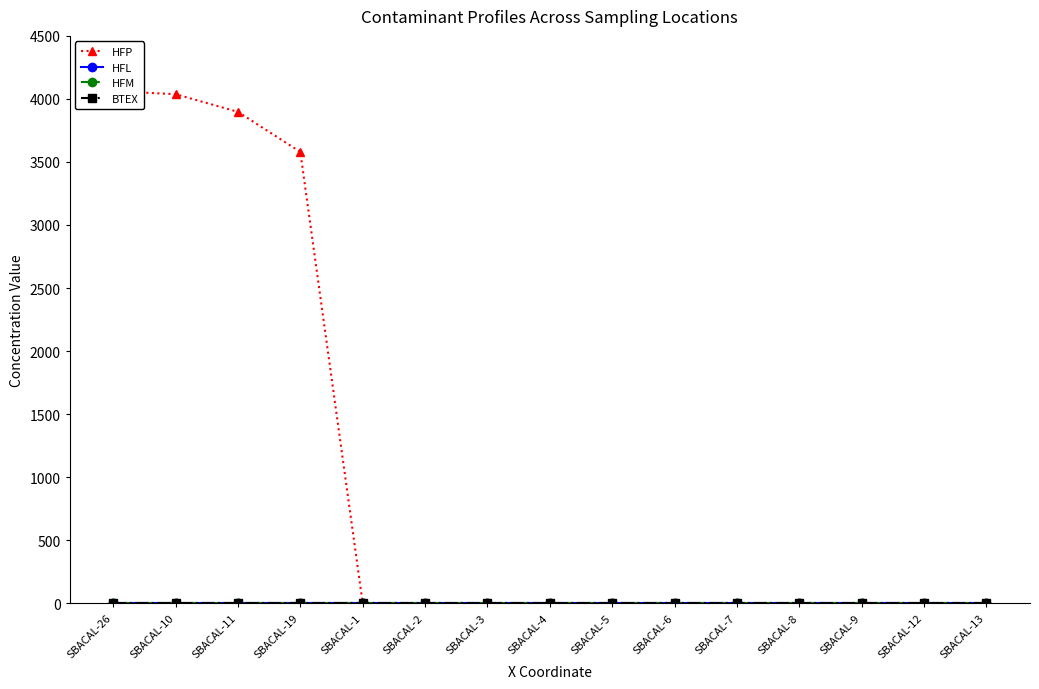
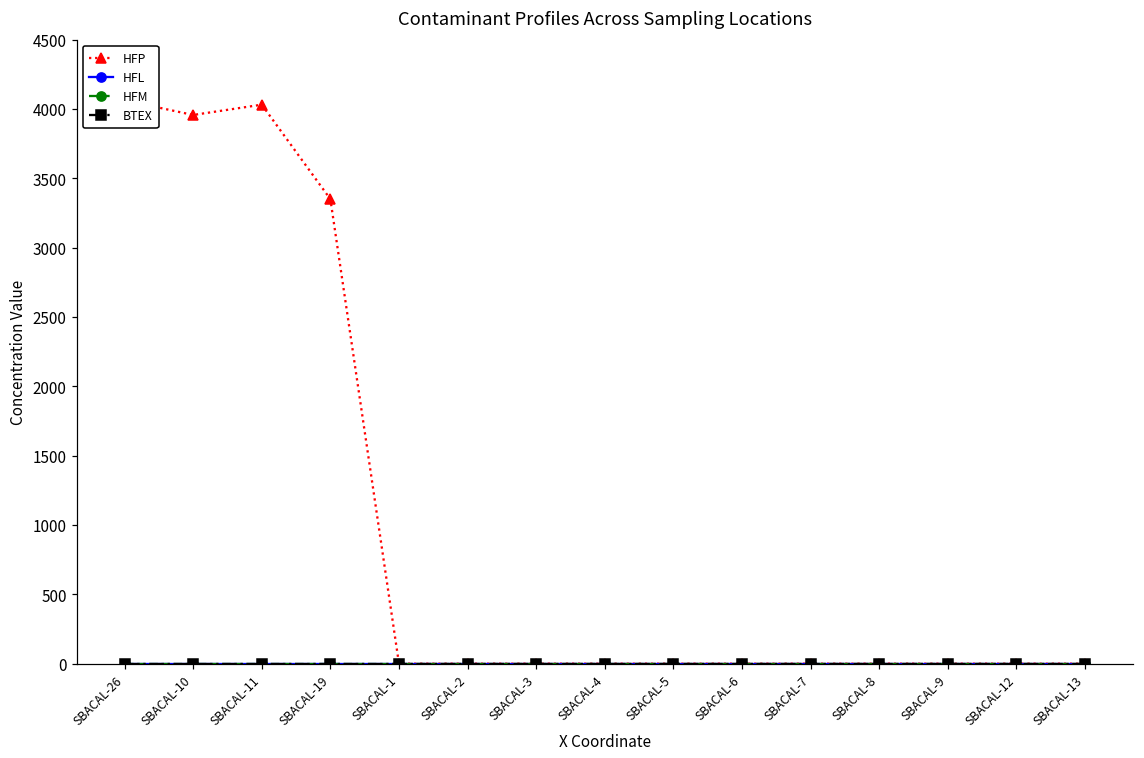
HFP, SBACAL-10: 4040 -> 3960
HFP, SBACAL-11: 3900 -> 4030
HFP, SBACAL-19: 3580 -> 3350
